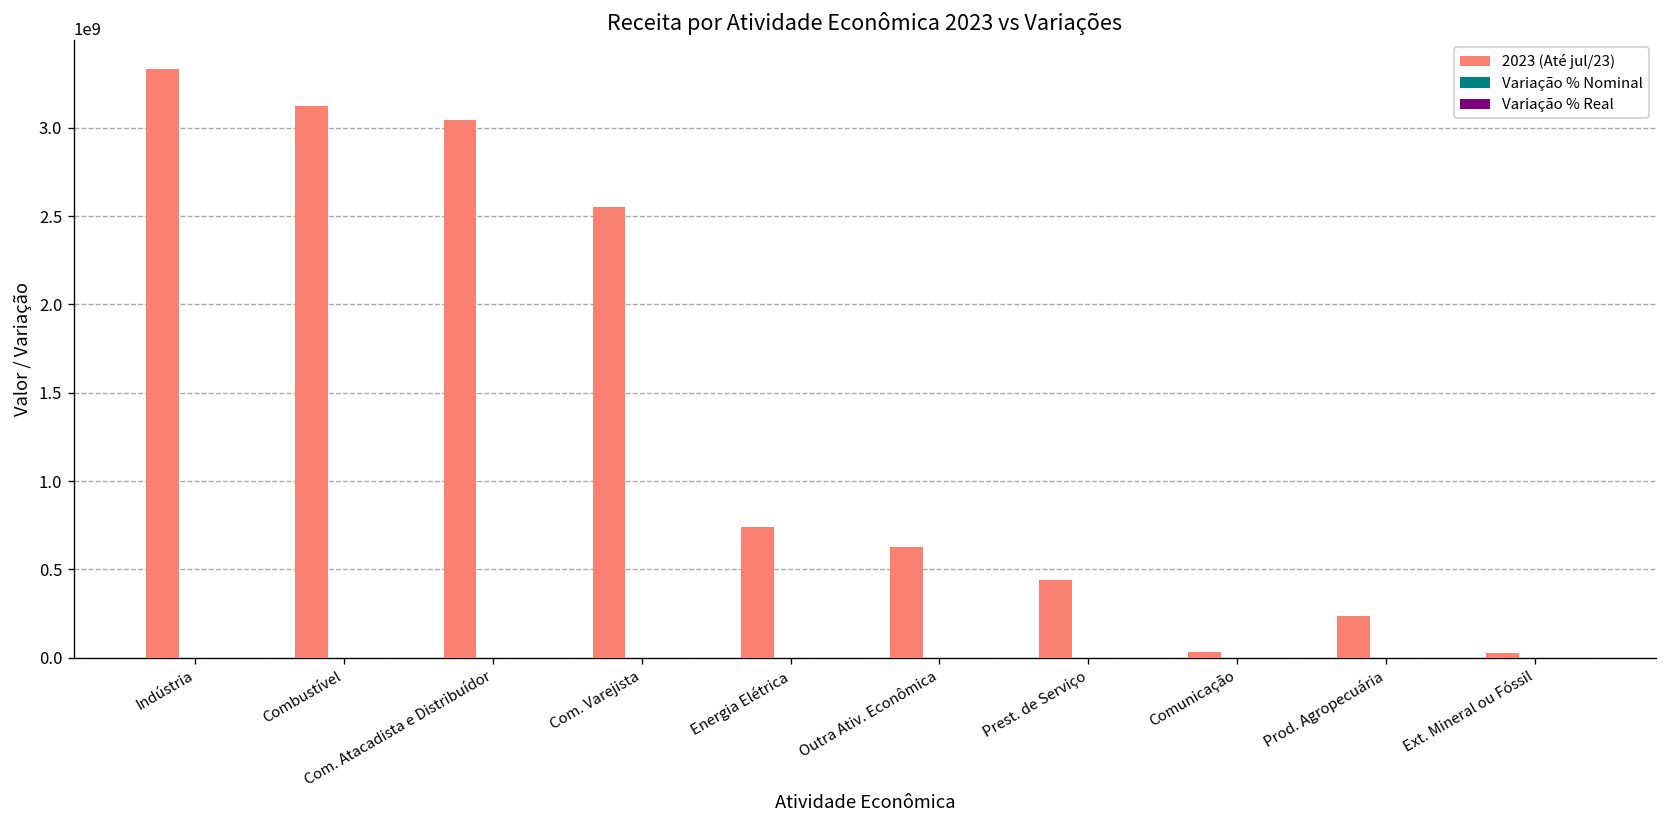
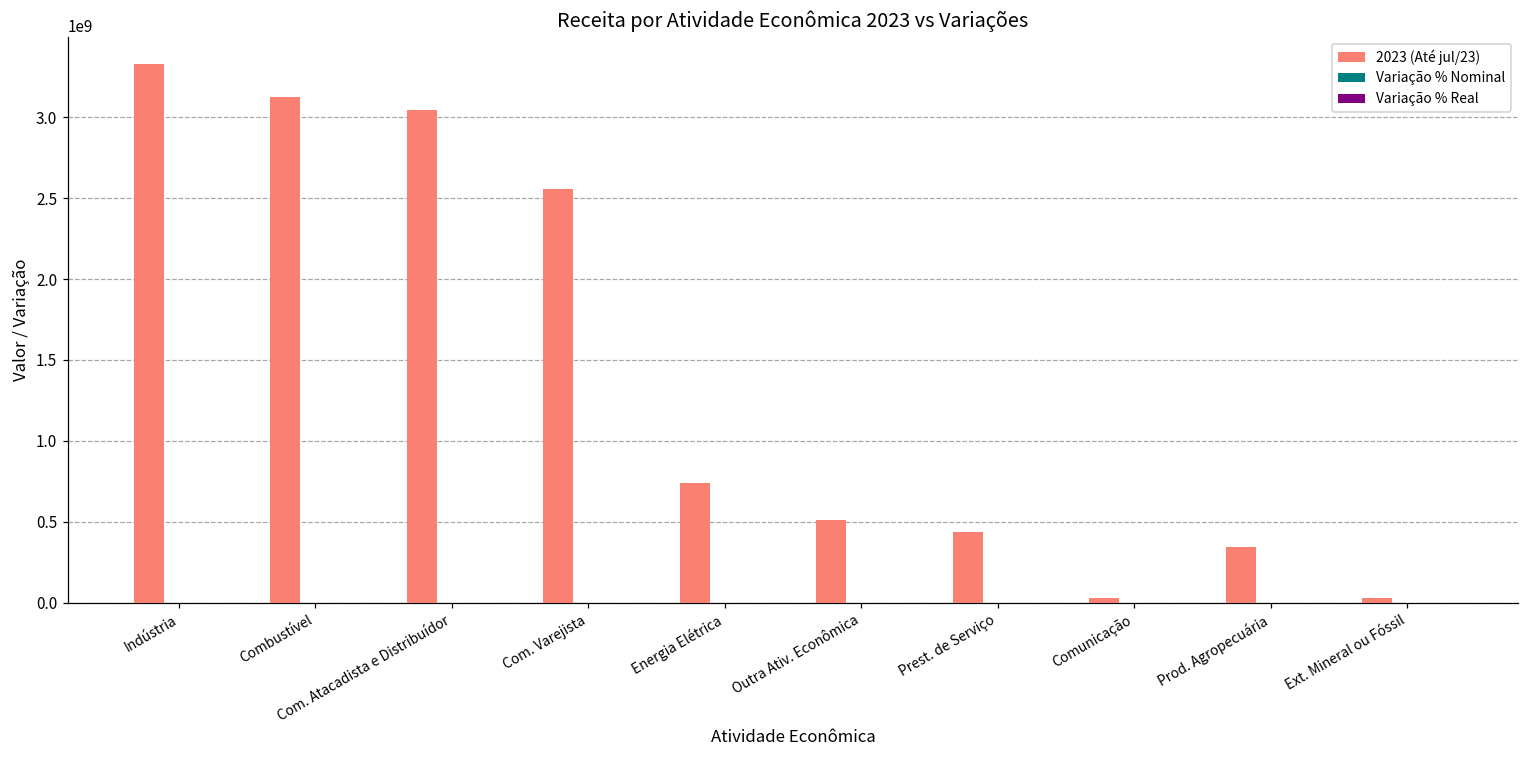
2023 (Até jul/23), Outra Ativ. Econômica: 620000000 -> 510000000
2023 (Até jul/23), Prod. Agropecuária: 240000000 -> 340000000
